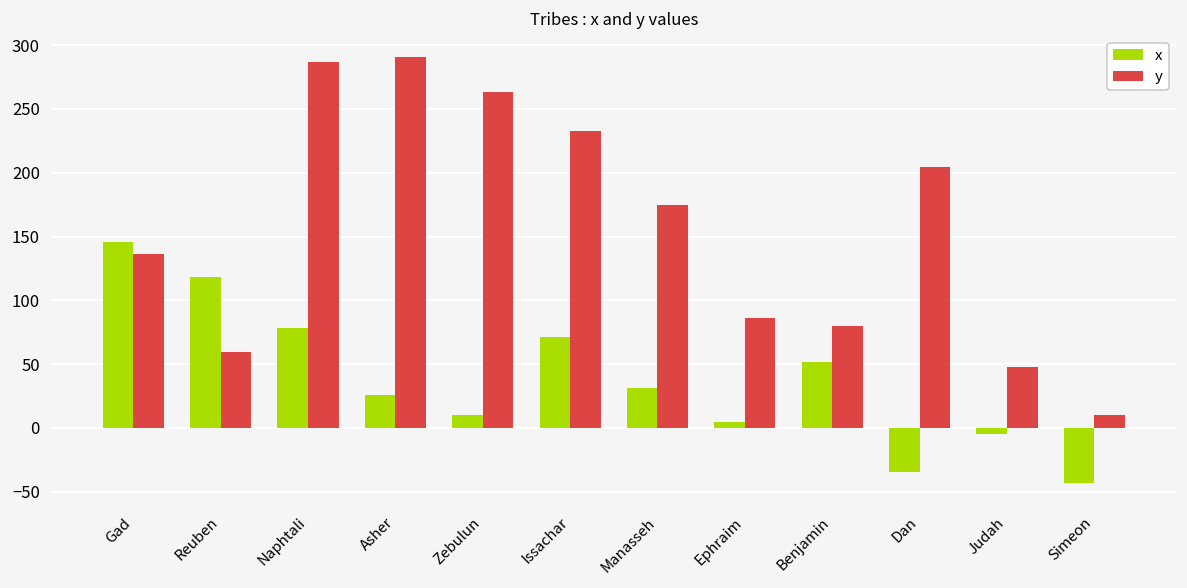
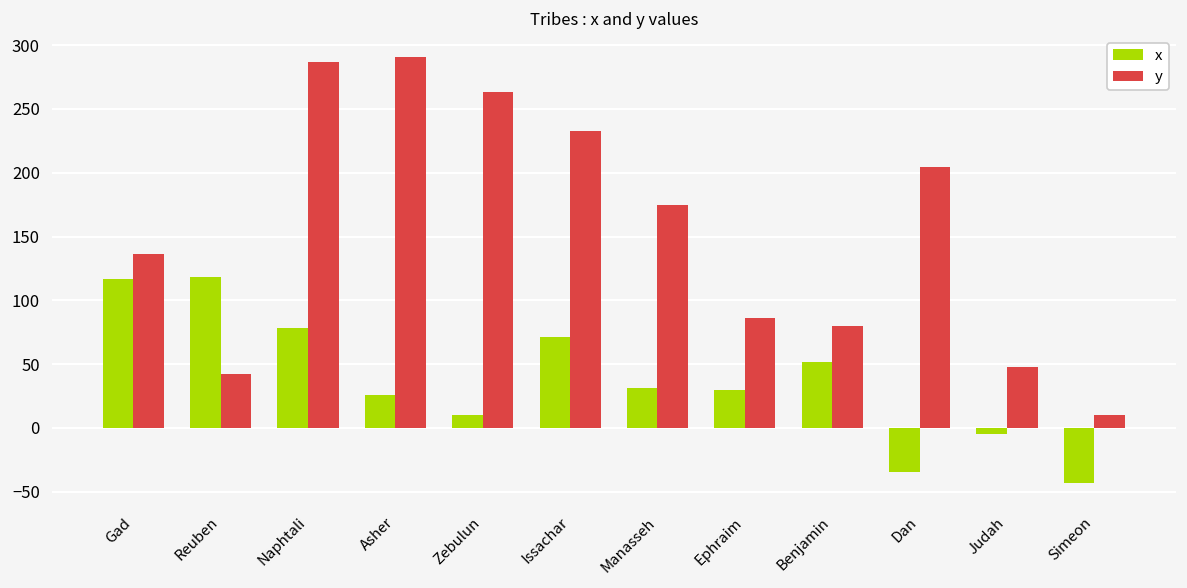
x, Gad: 146 -> 117
y, Reuben: 59 -> 42
x, Ephraim: 5 -> 30
